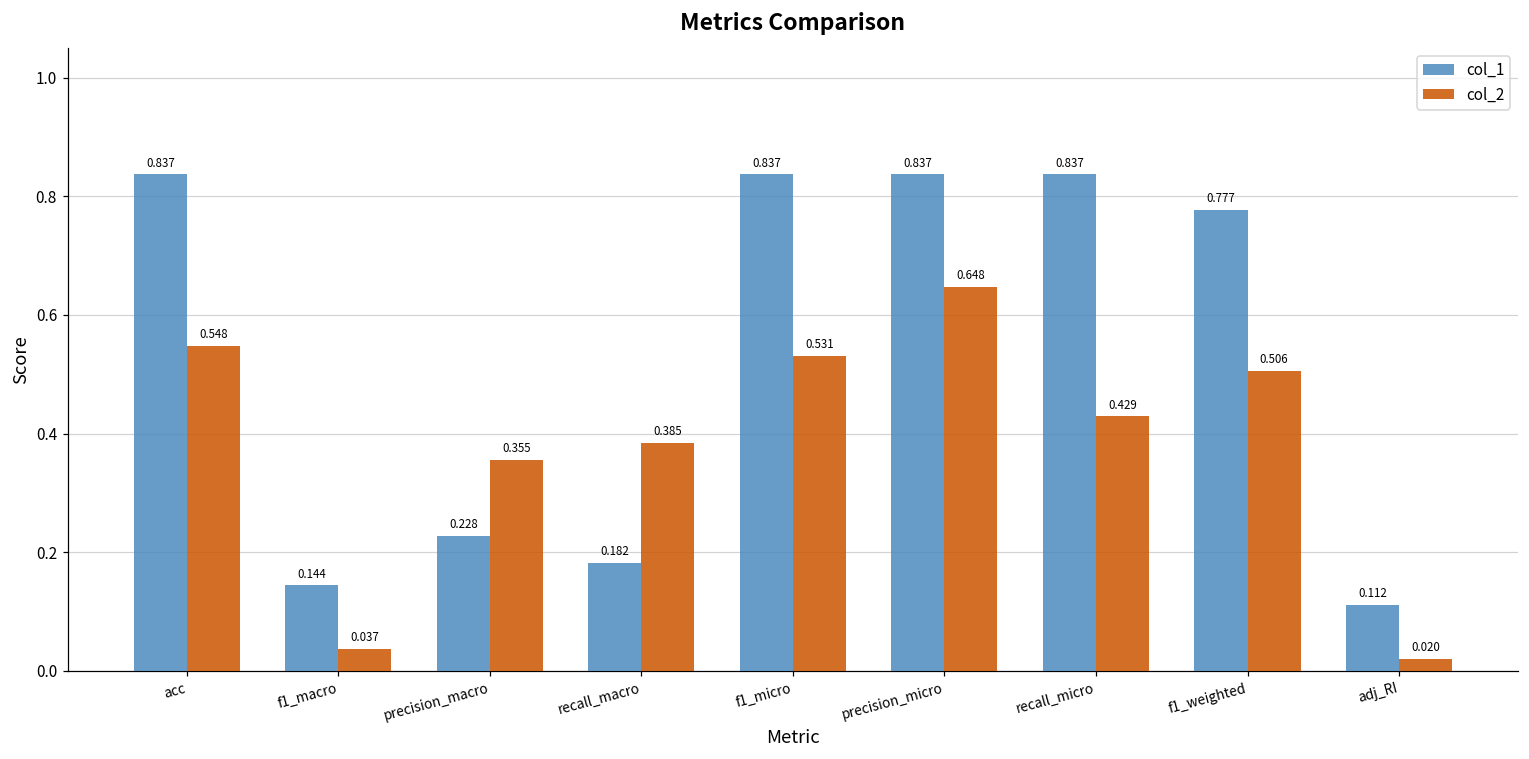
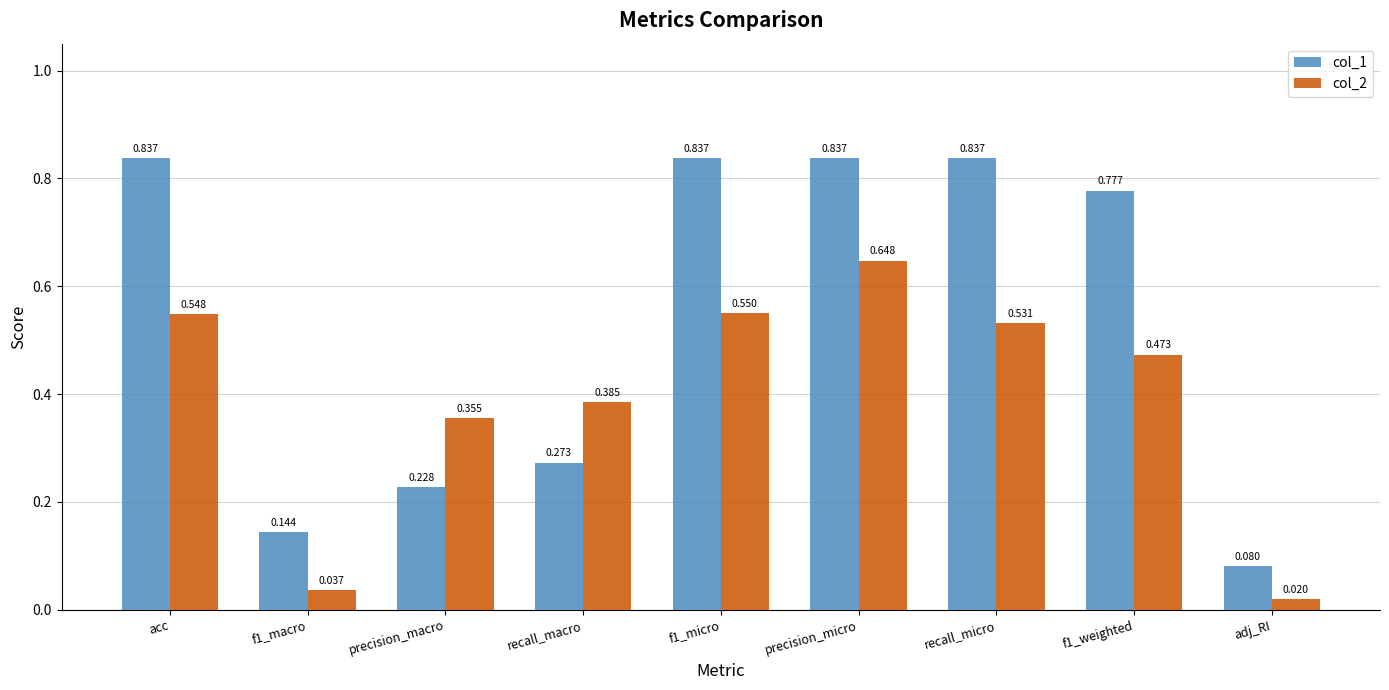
col_1, recall_macro: 0.182 -> 0.273
col_2, f1_micro: 0.531 -> 0.550
col_2, recall_micro: 0.429 -> 0.531
col_2, f1_weighted: 0.506 -> 0.473
col_1, adj_RI: 0.112 -> 0.080
